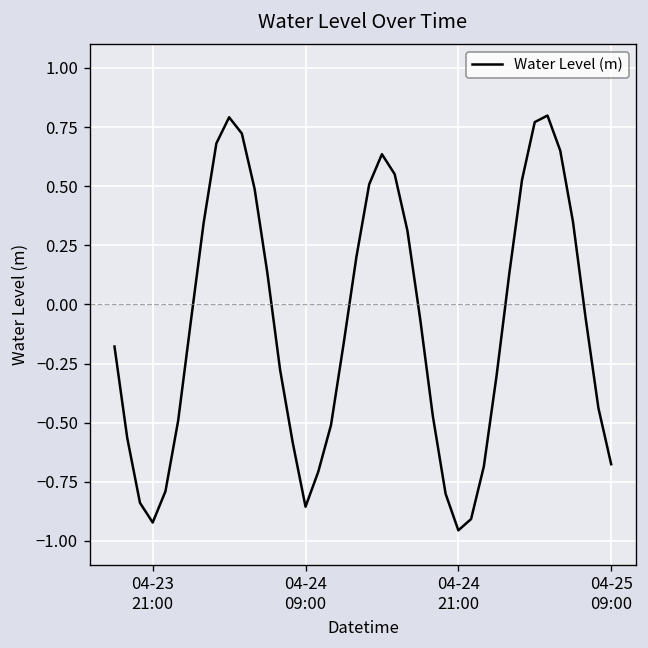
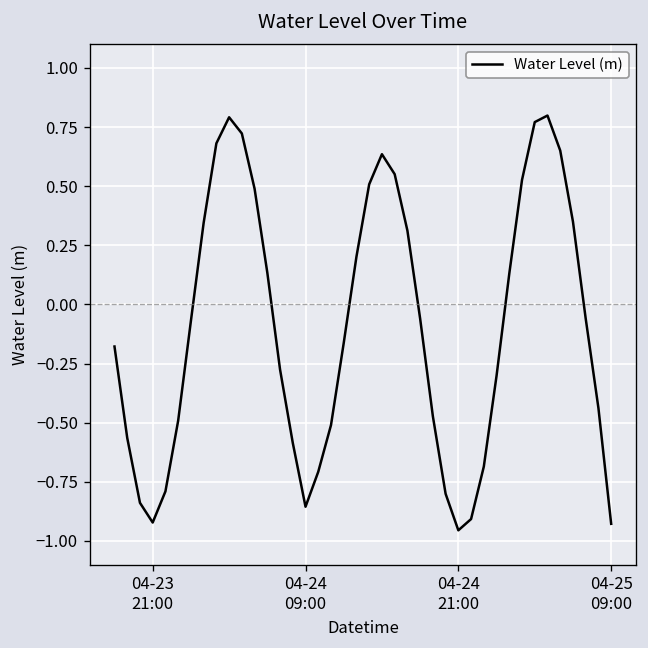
04-25 09:00: -0.68 -> -0.93
